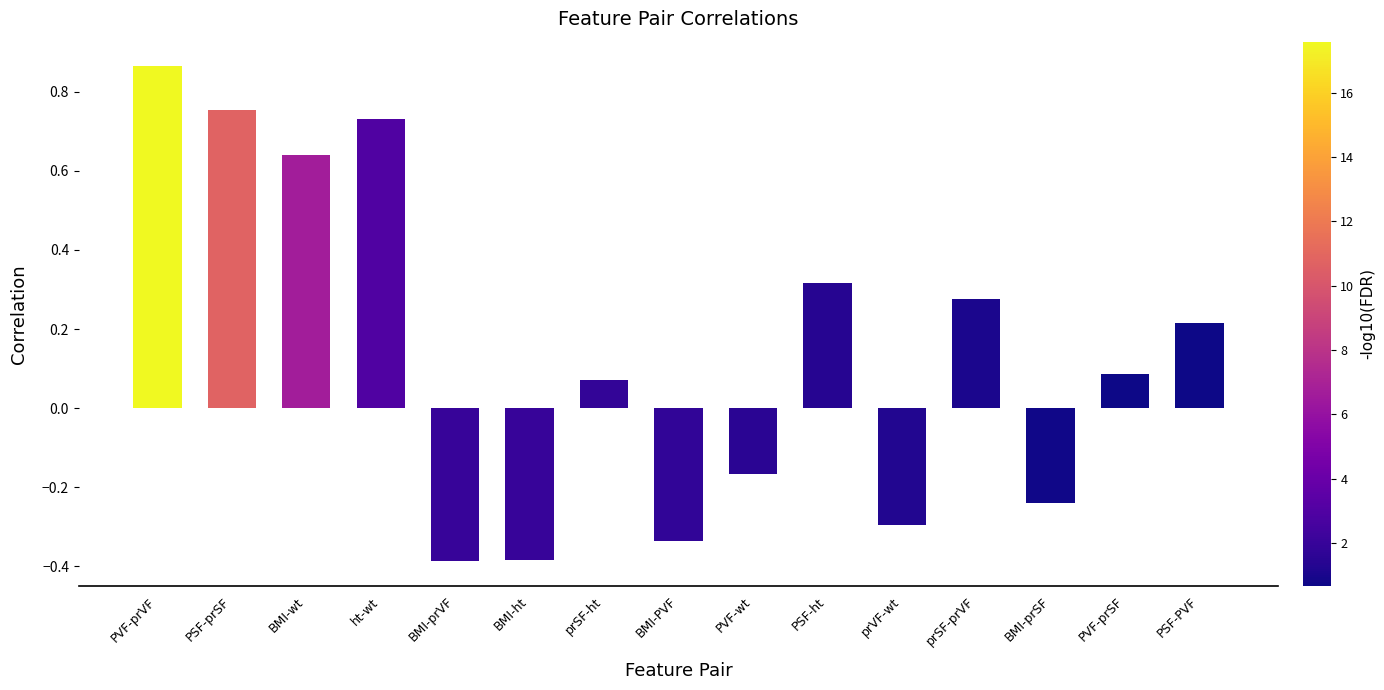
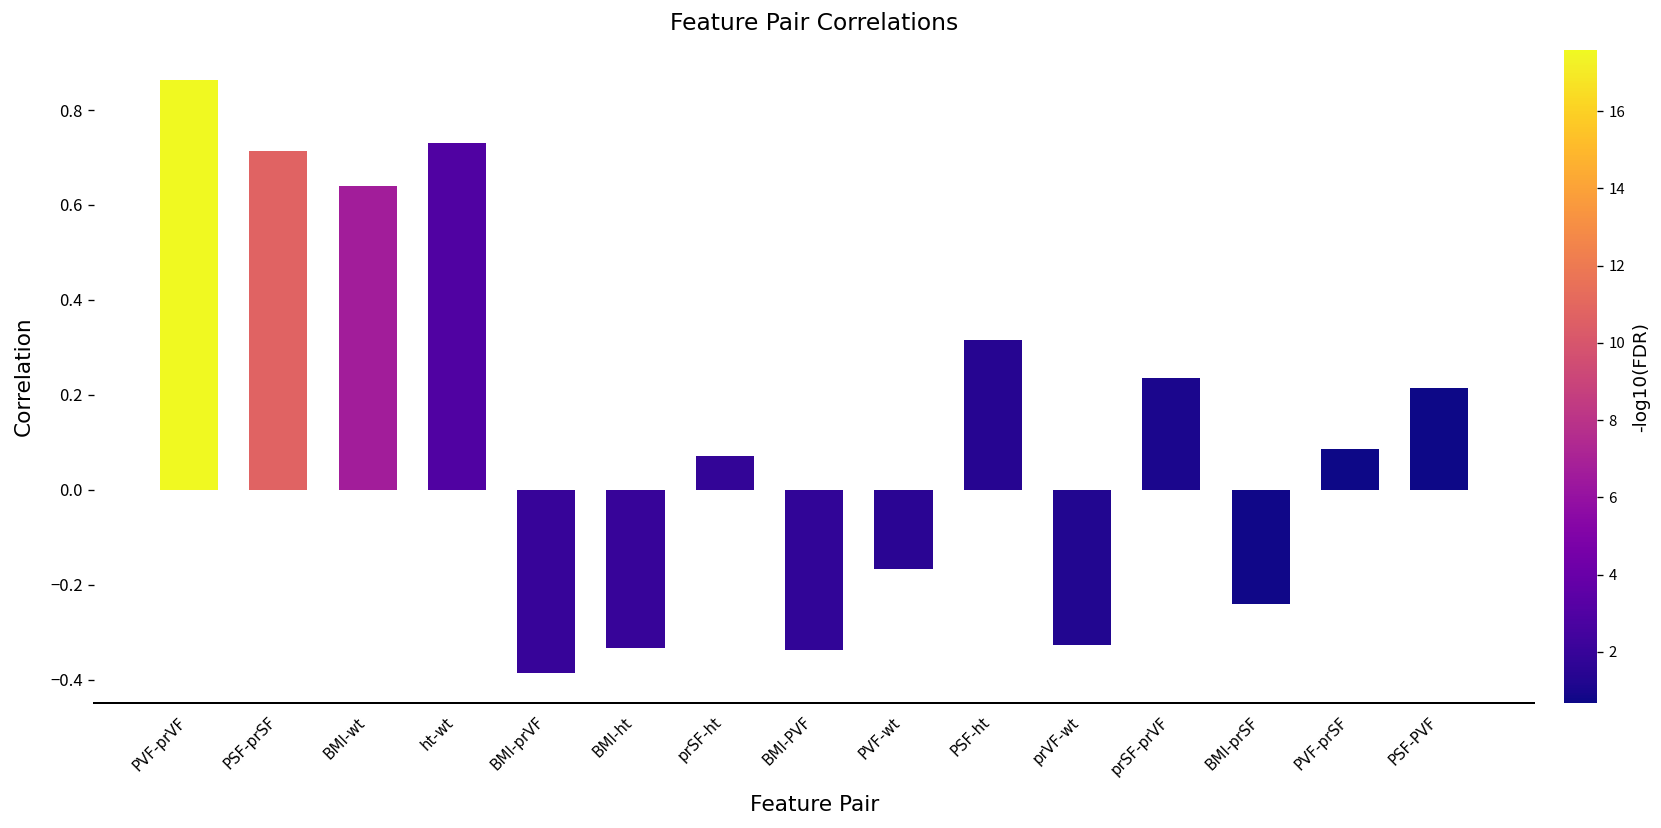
PSF-prSF: 0.75 -> 0.71
BMI-ht: -0.38 -> -0.33
prVF-wt: -0.30 -> -0.33
prSF-prVF: 0.28 -> 0.24
